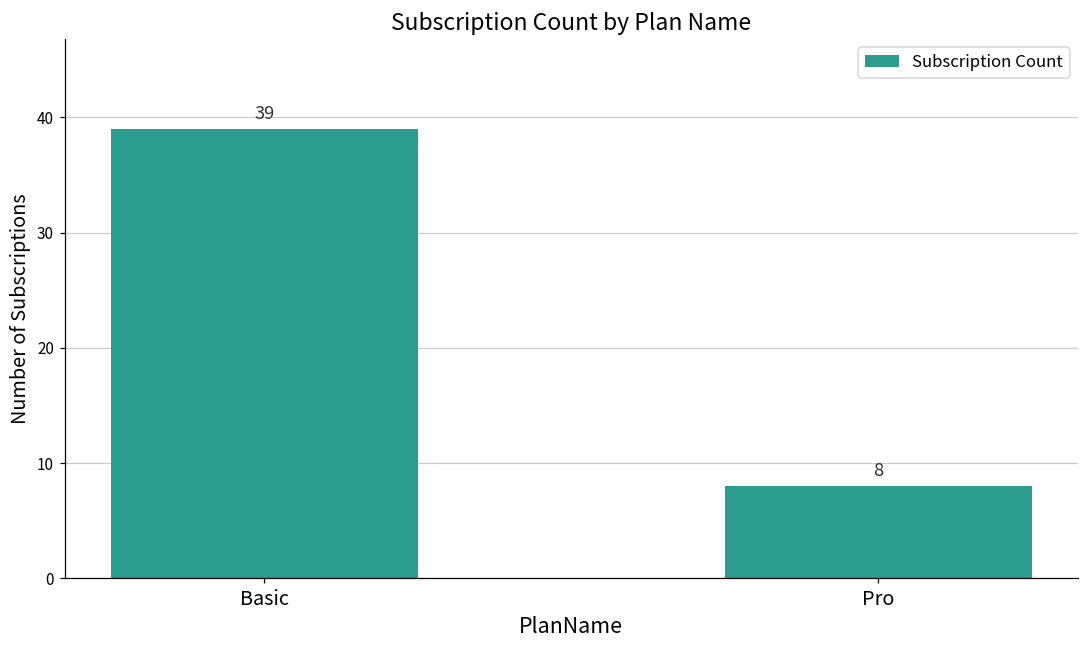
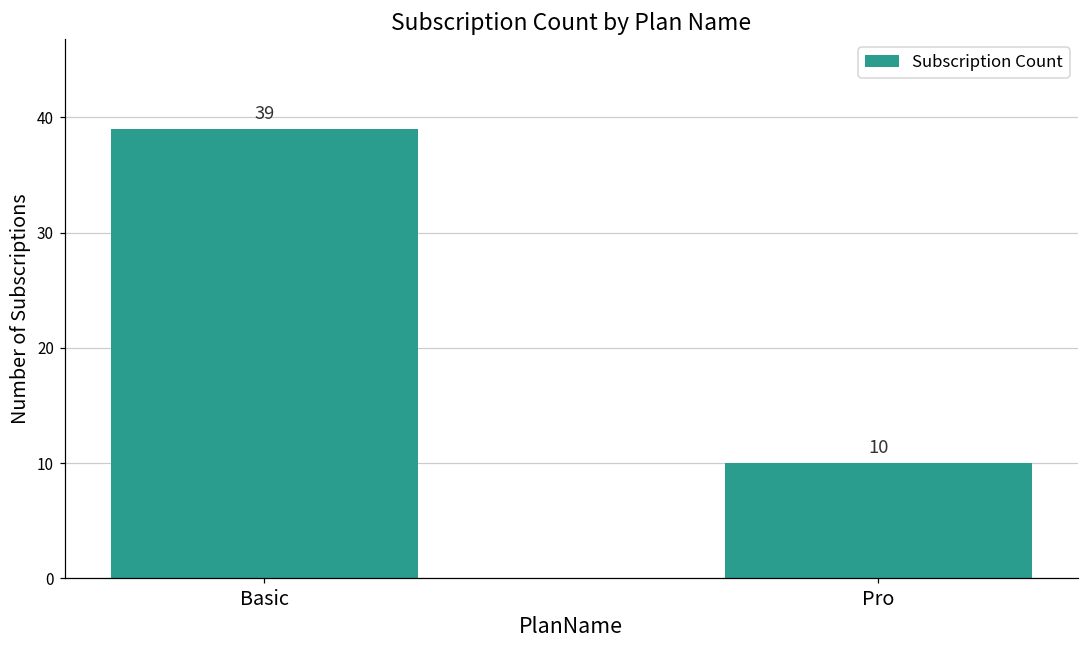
Pro: 8 -> 10
